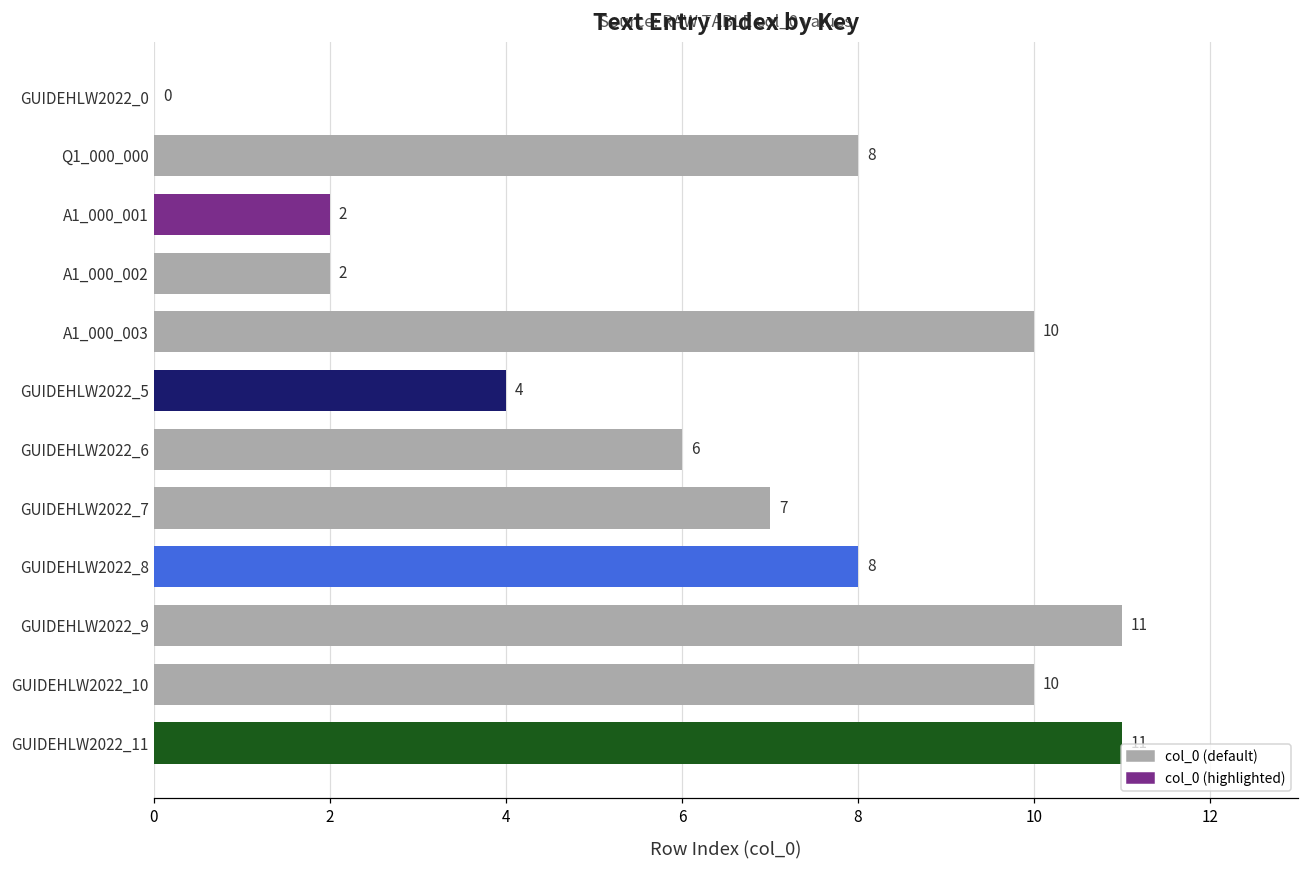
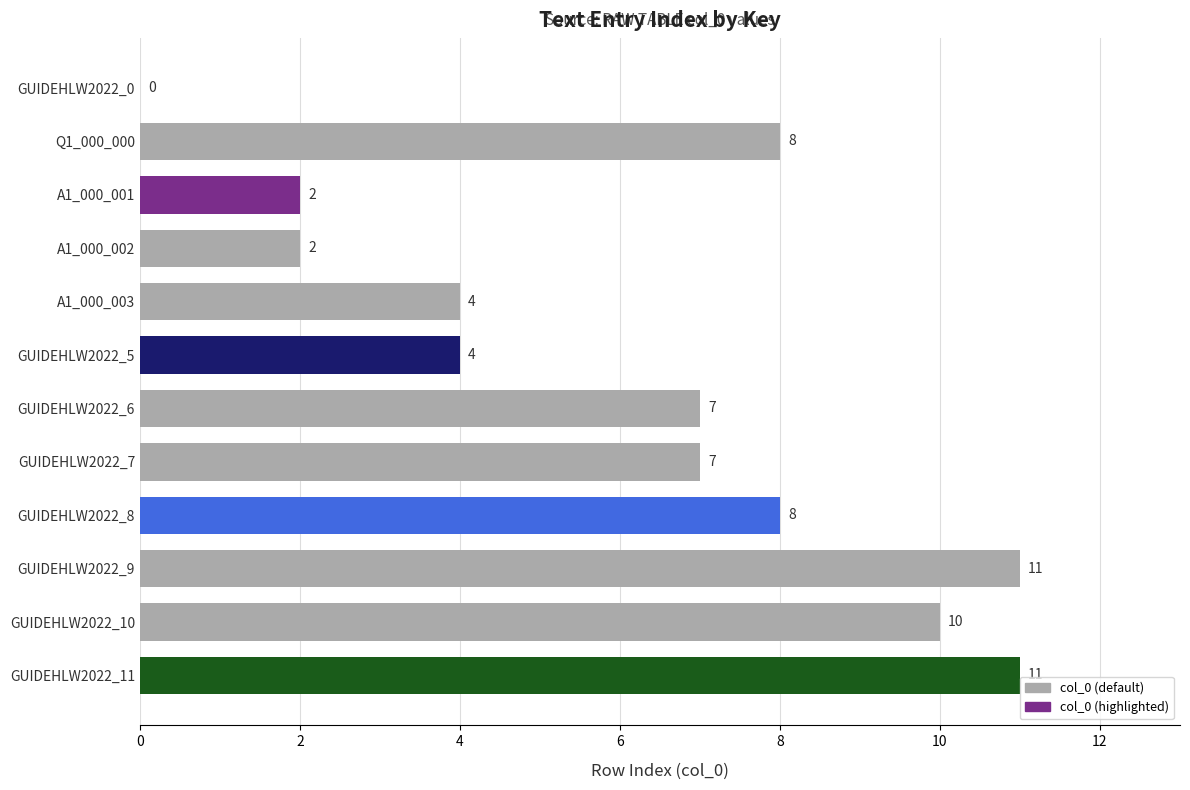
A1_000_003: 10 -> 4
GUIDEHLW2022_6: 6 -> 7
